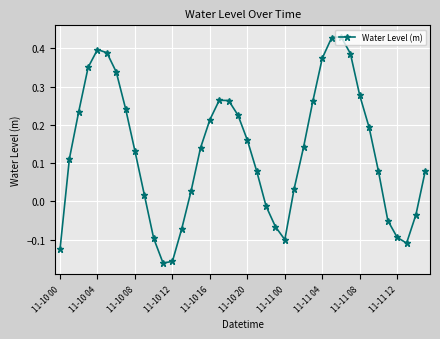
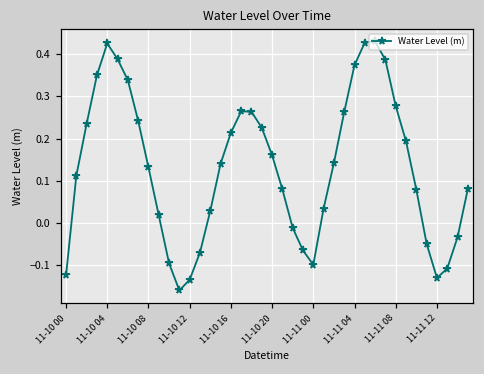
11-10 04: 0.40 -> 0.43
11-10 12: -0.16 -> -0.14
11-11 12: -0.09 -> -0.13
